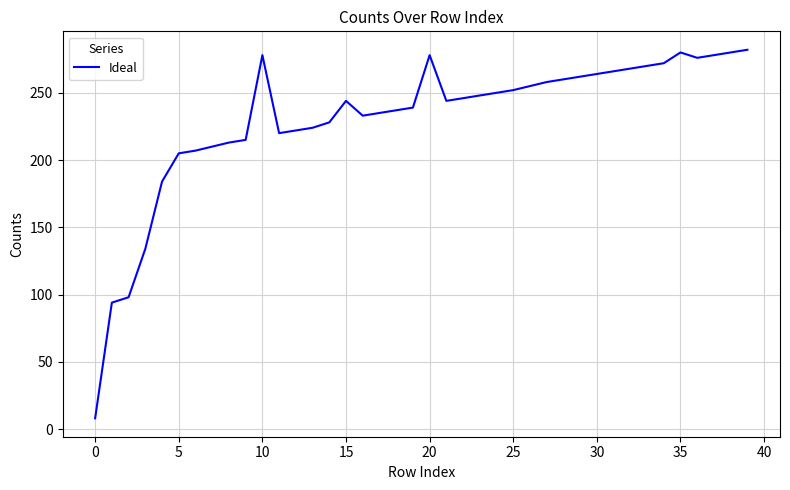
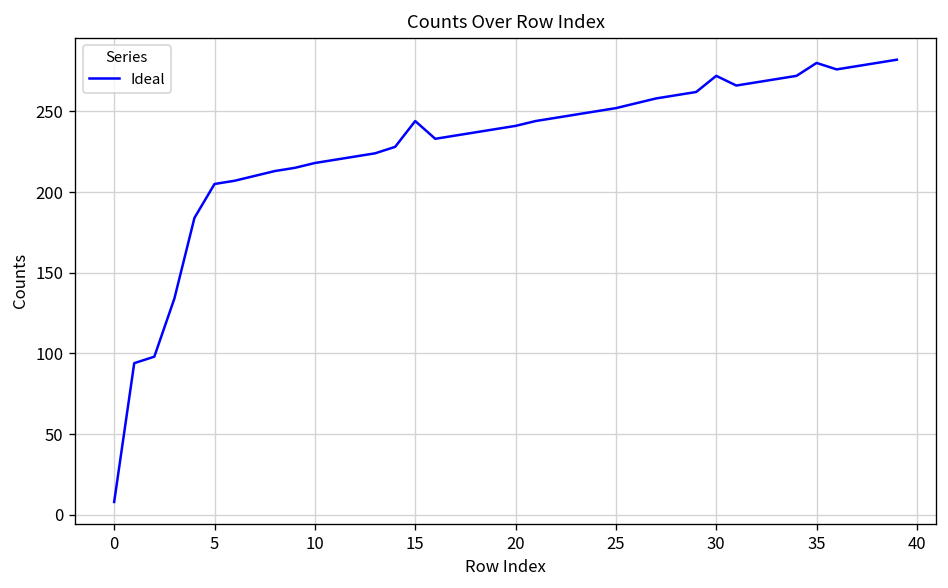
10: 278 -> 218
20: 278 -> 241
30: 264 -> 272
